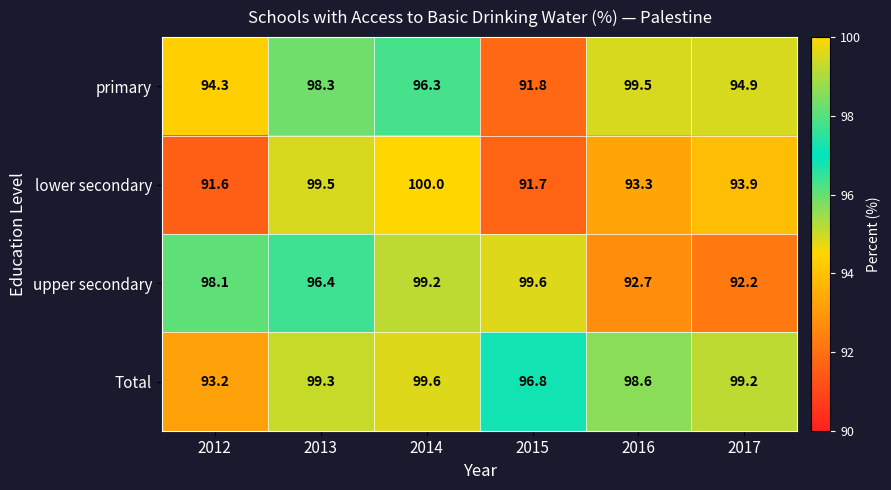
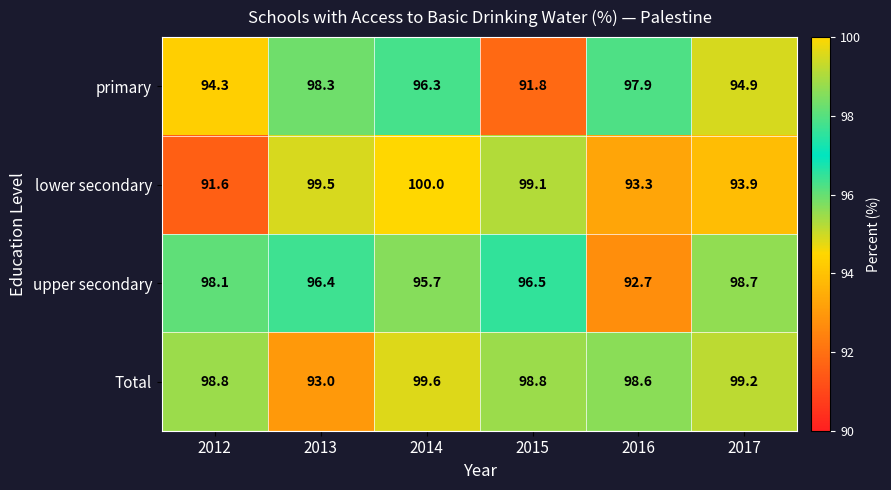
primary, 2016: 99.5 -> 97.9
lower secondary, 2015: 91.7 -> 99.1
upper secondary, 2014: 99.2 -> 95.7
upper secondary, 2015: 99.6 -> 96.5
upper secondary, 2017: 92.2 -> 98.7
Total, 2012: 93.2 -> 98.8
Total, 2013: 99.3 -> 93.0
Total, 2015: 96.8 -> 98.8
